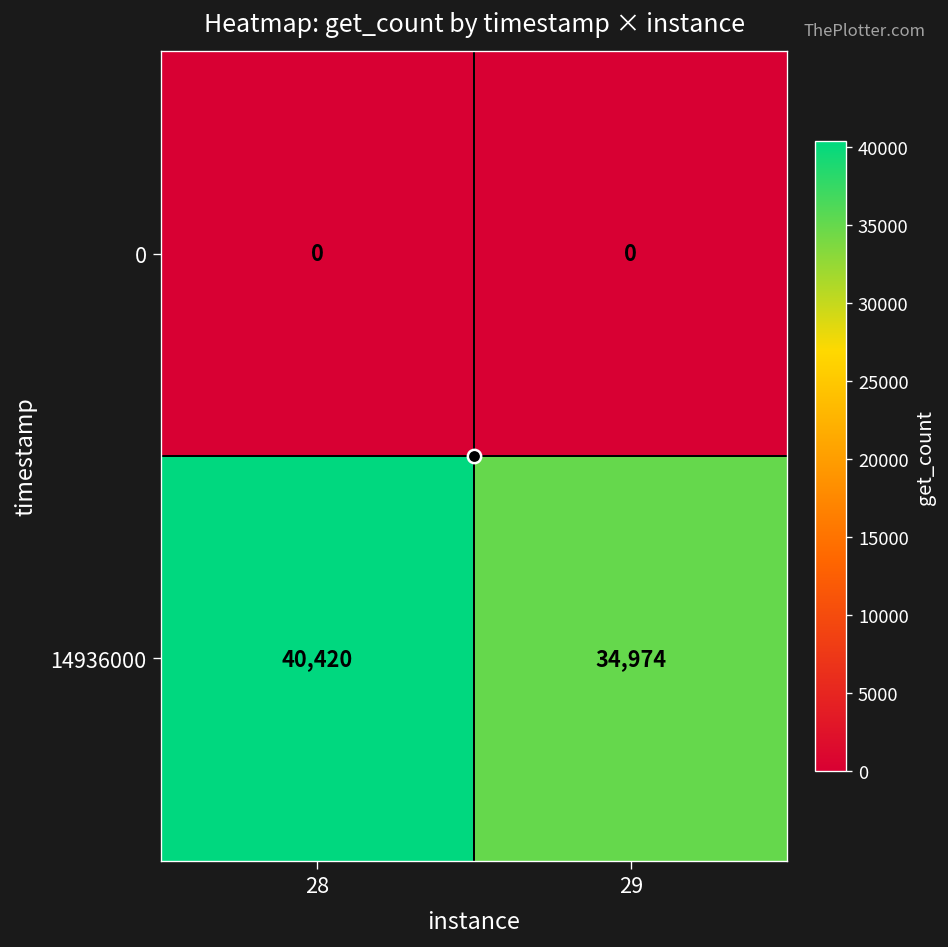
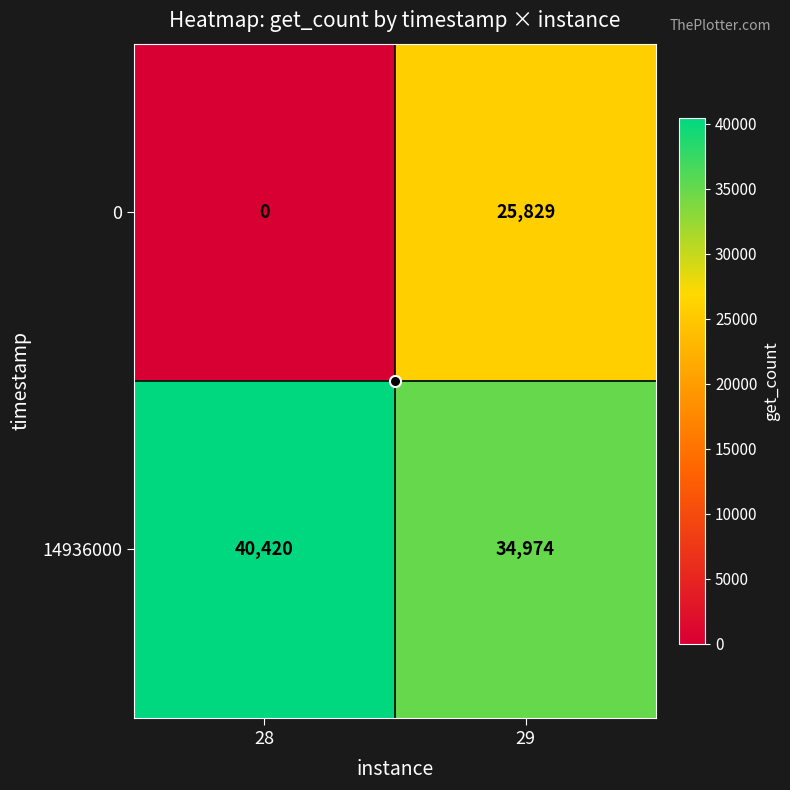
0, 29: 0 -> 25,829
